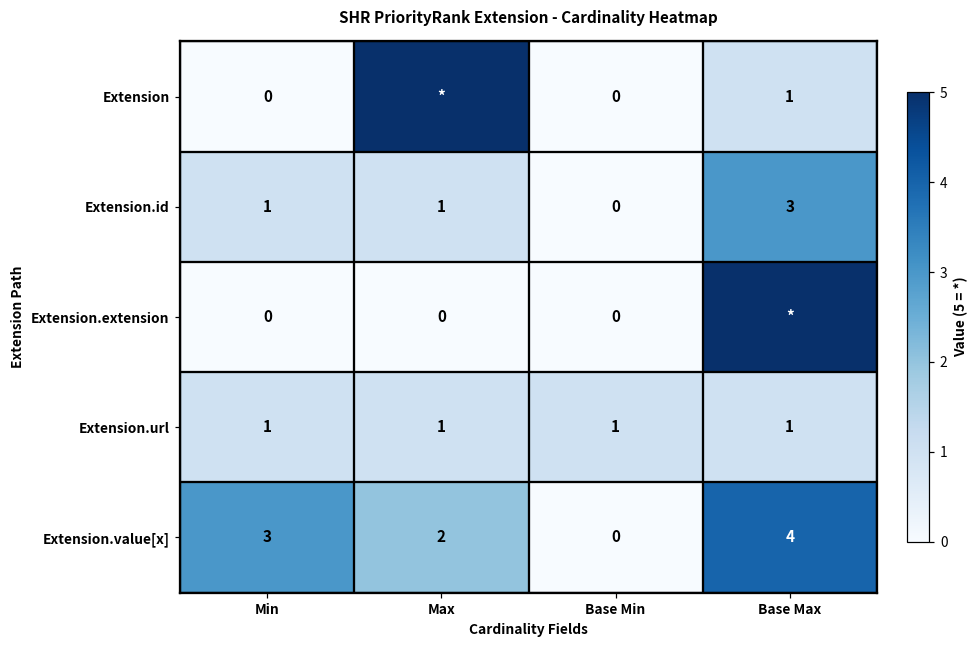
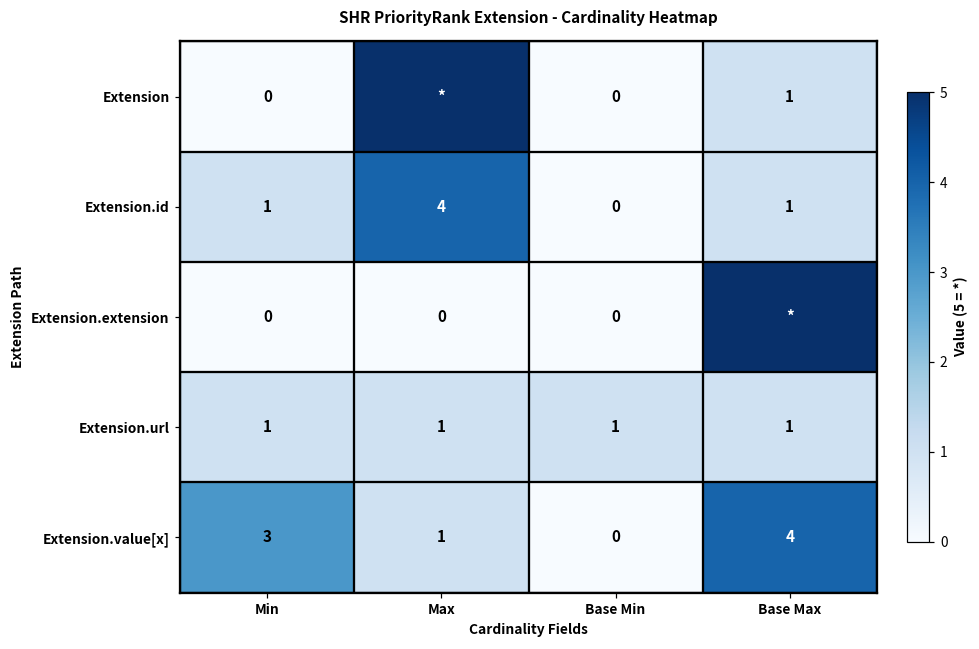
Extension.id, Max: 1 -> 4
Extension.id, Base Max: 3 -> 1
Extension.value[x], Max: 2 -> 1
